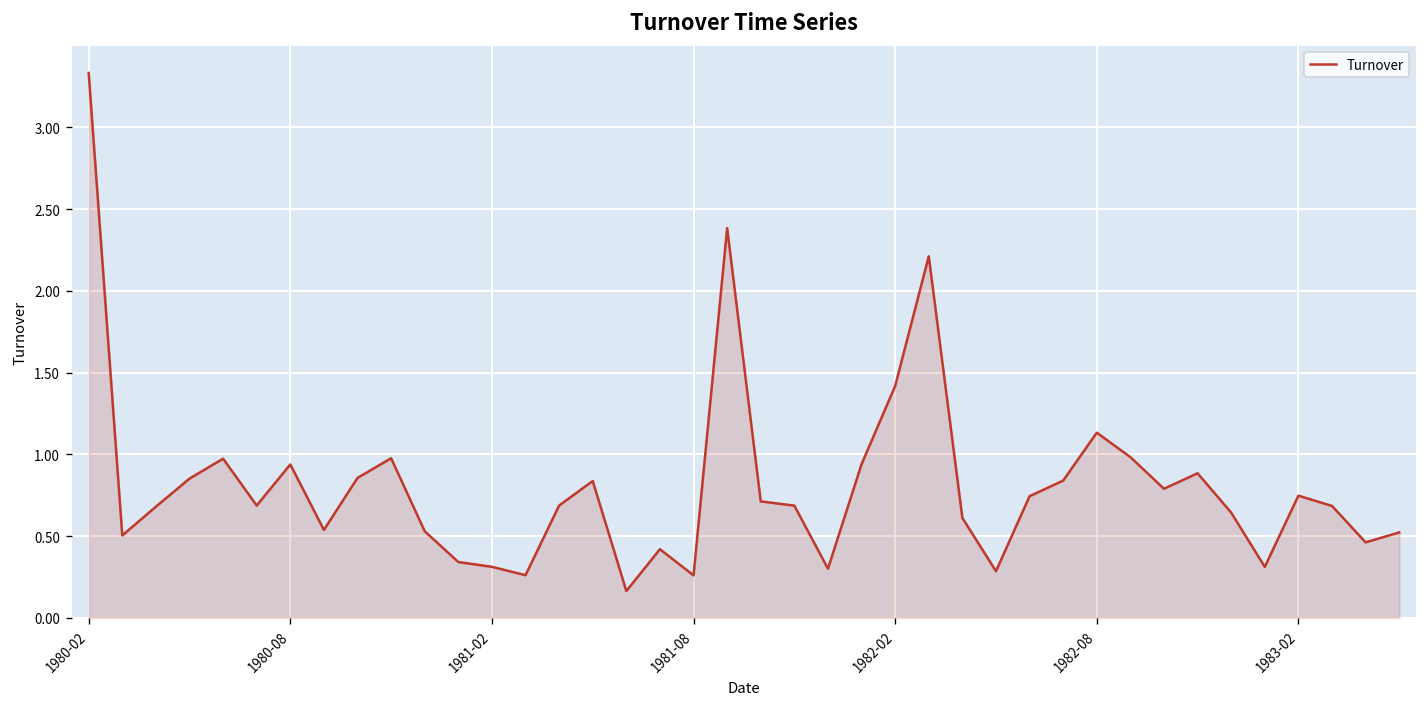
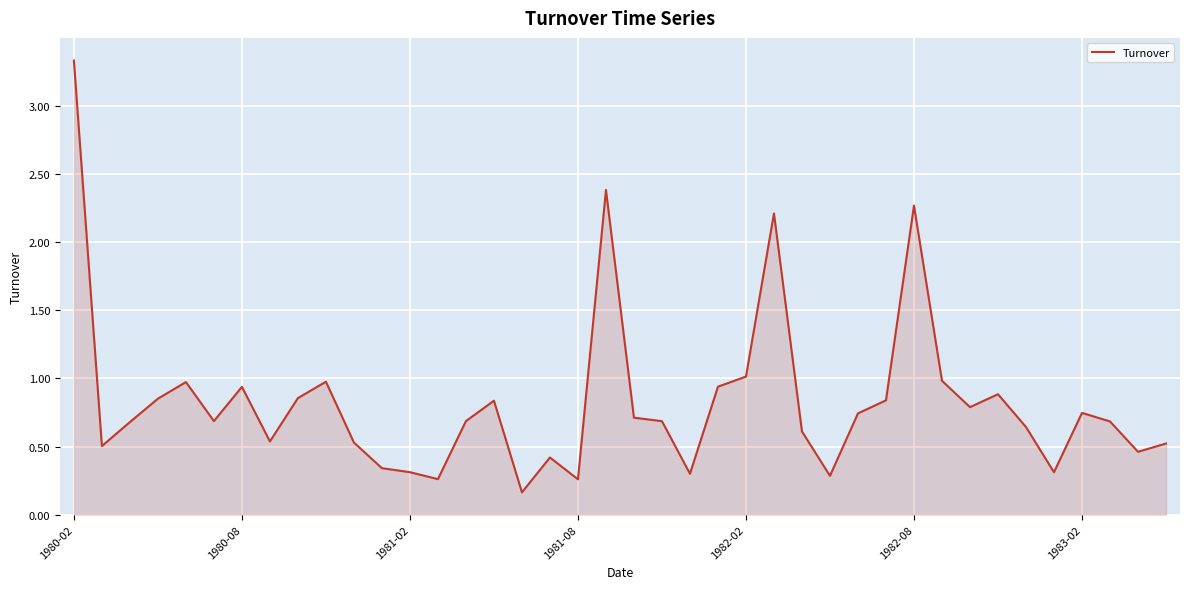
1982-02: 1.42 -> 1.01
1982-08: 1.13 -> 2.27
